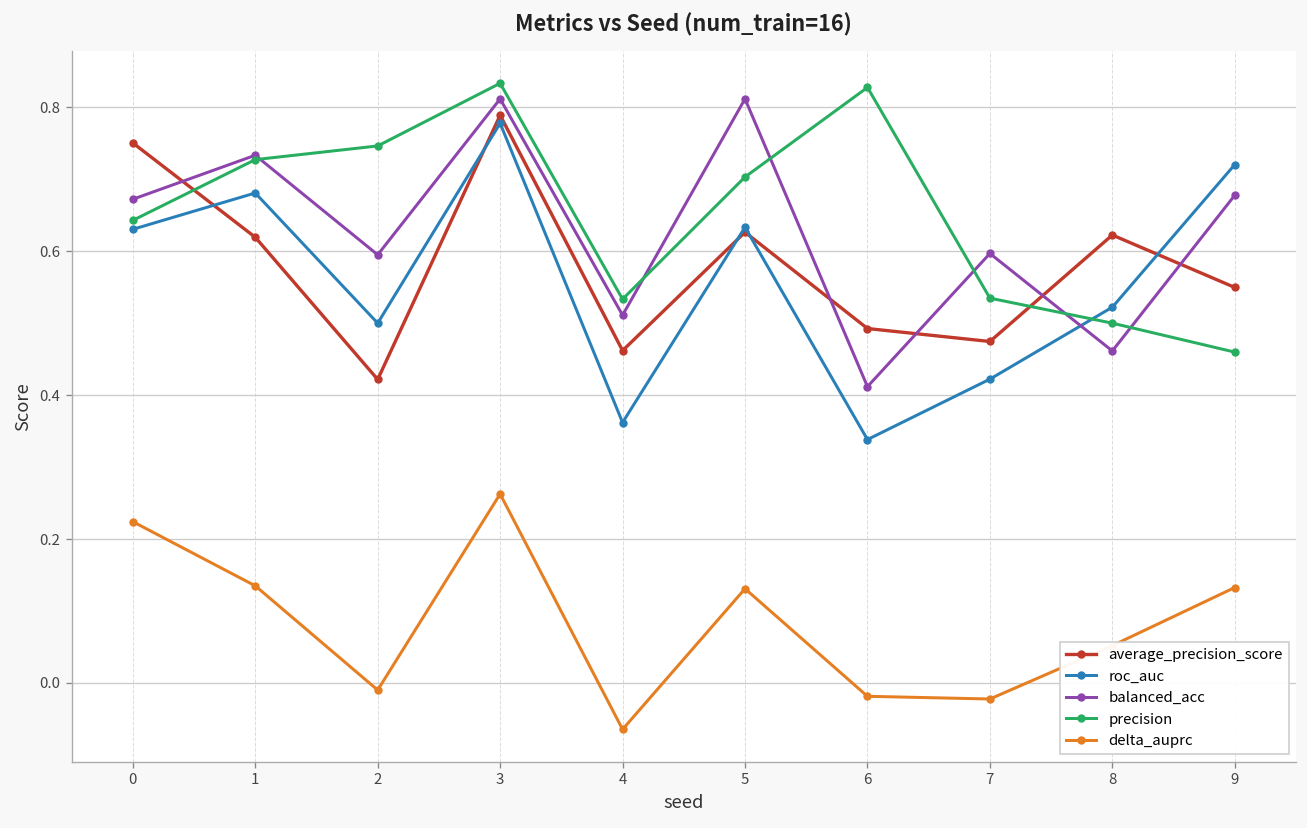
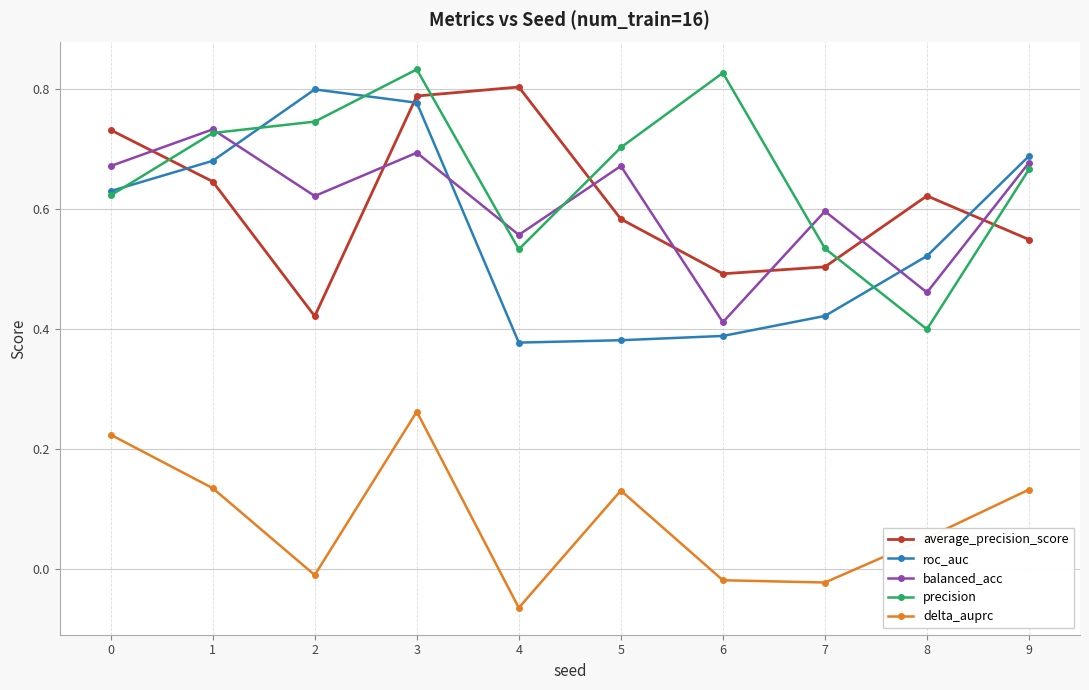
average_precision_score, 0: 0.75 -> 0.73
precision, 0: 0.64 -> 0.62
average_precision_score, 1: 0.62 -> 0.65
roc_auc, 2: 0.5 -> 0.8
balanced_acc, 2: 0.60 -> 0.62
balanced_acc, 3: 0.81 -> 0.69
average_precision_score, 4: 0.46 -> 0.80
roc_auc, 4: 0.36 -> 0.38
balanced_acc, 4: 0.51 -> 0.56
average_precision_score, 5: 0.63 -> 0.58
roc_auc, 5: 0.63 -> 0.38
balanced_acc, 5: 0.81 -> 0.67
roc_auc, 6: 0.34 -> 0.39
average_precision_score, 7: 0.47 -> 0.50
precision, 8: 0.5 -> 0.4
roc_auc, 9: 0.72 -> 0.69
precision, 9: 0.46 -> 0.67
